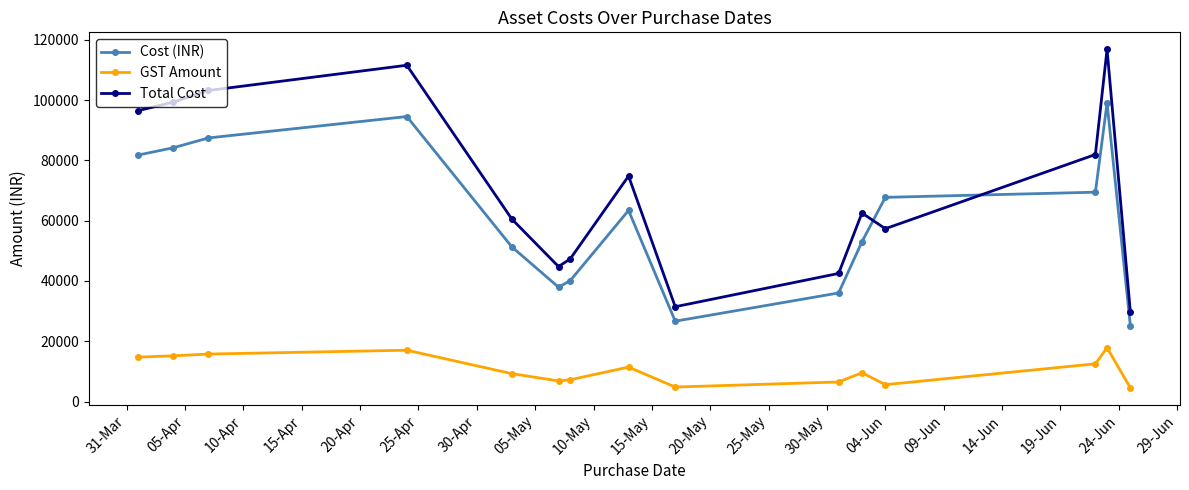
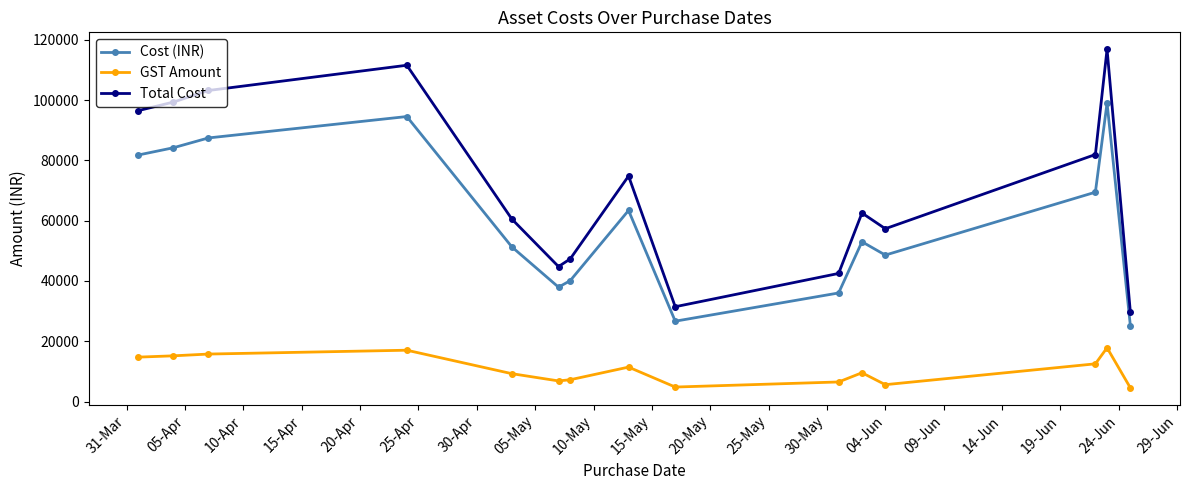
Cost (INR), 04-Jun: 68000 -> 49000
